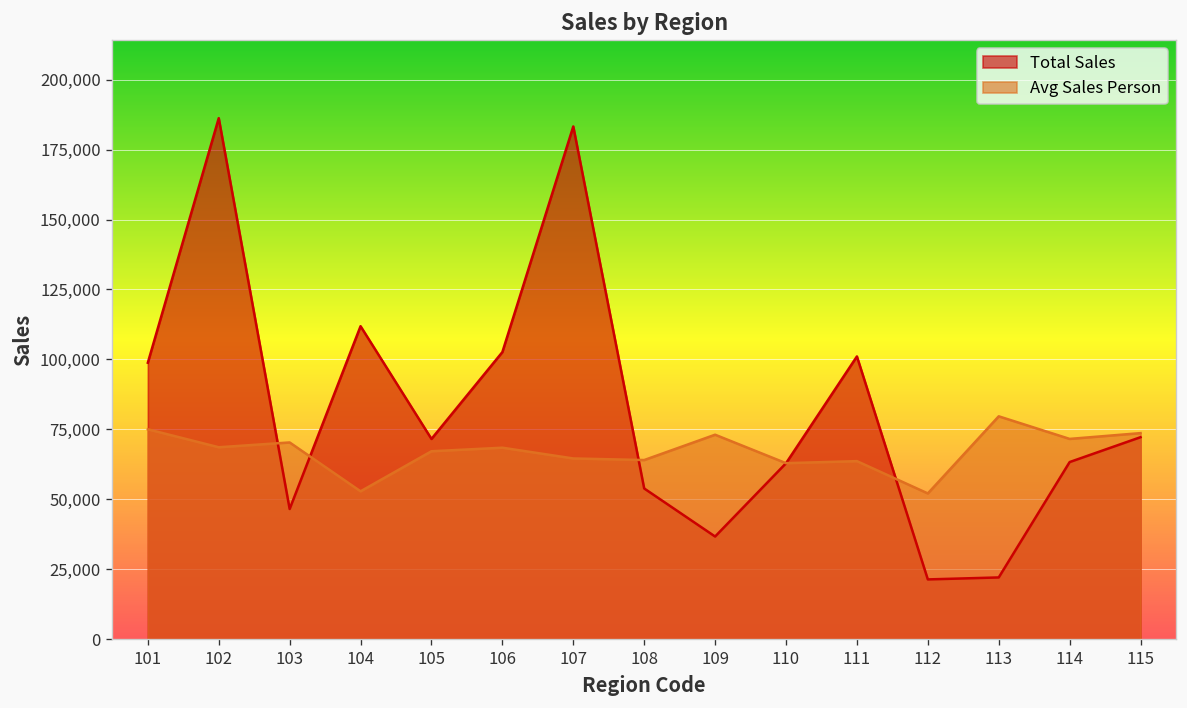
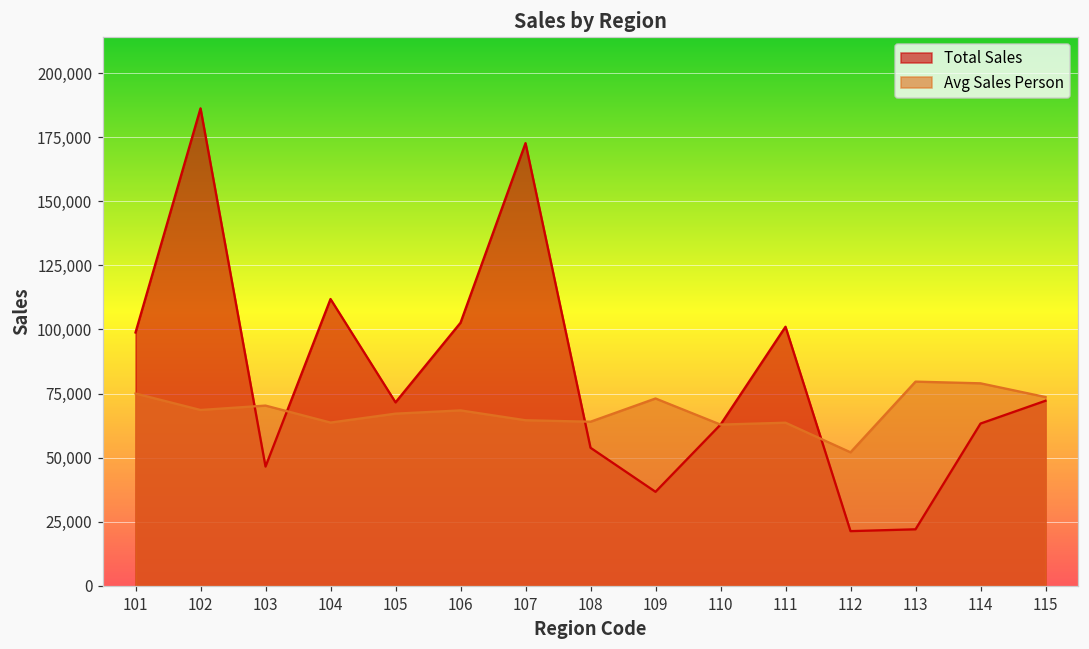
Avg Sales Person, 104: 53,000 -> 64,000
Total Sales, 107: 183,000 -> 173,000
Avg Sales Person, 114: 72,000 -> 79,000
